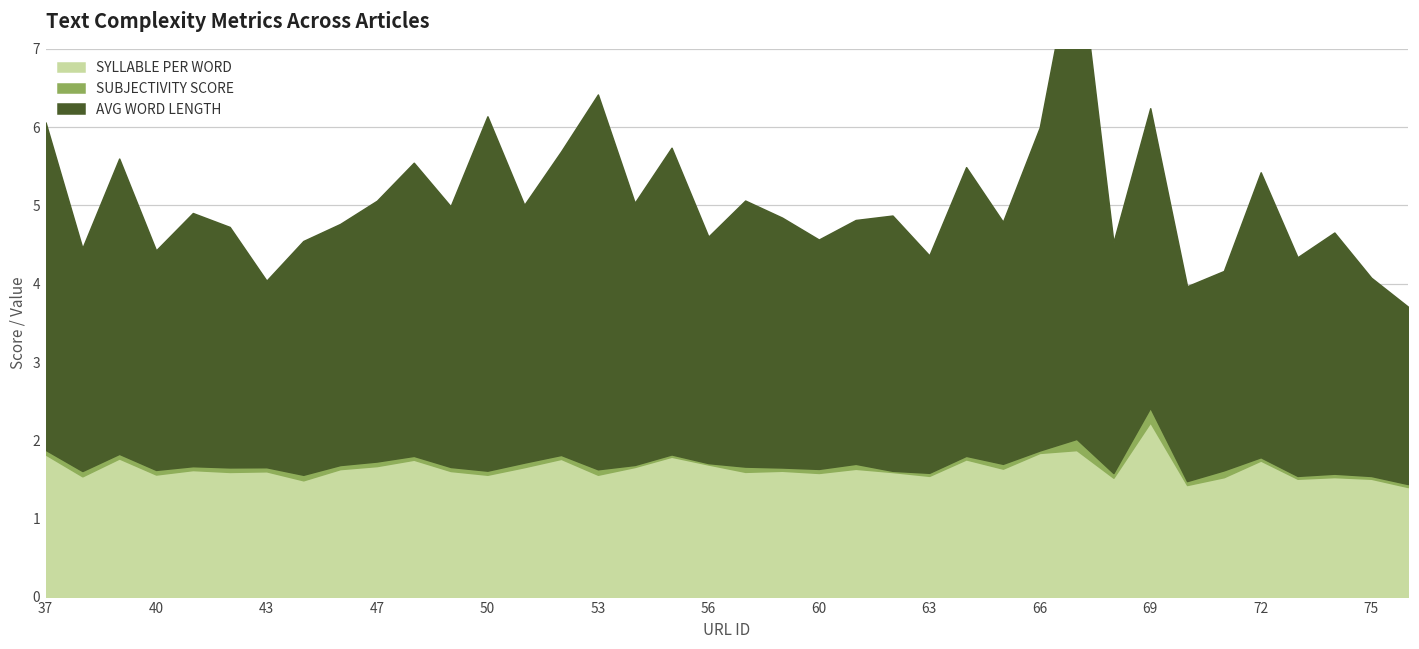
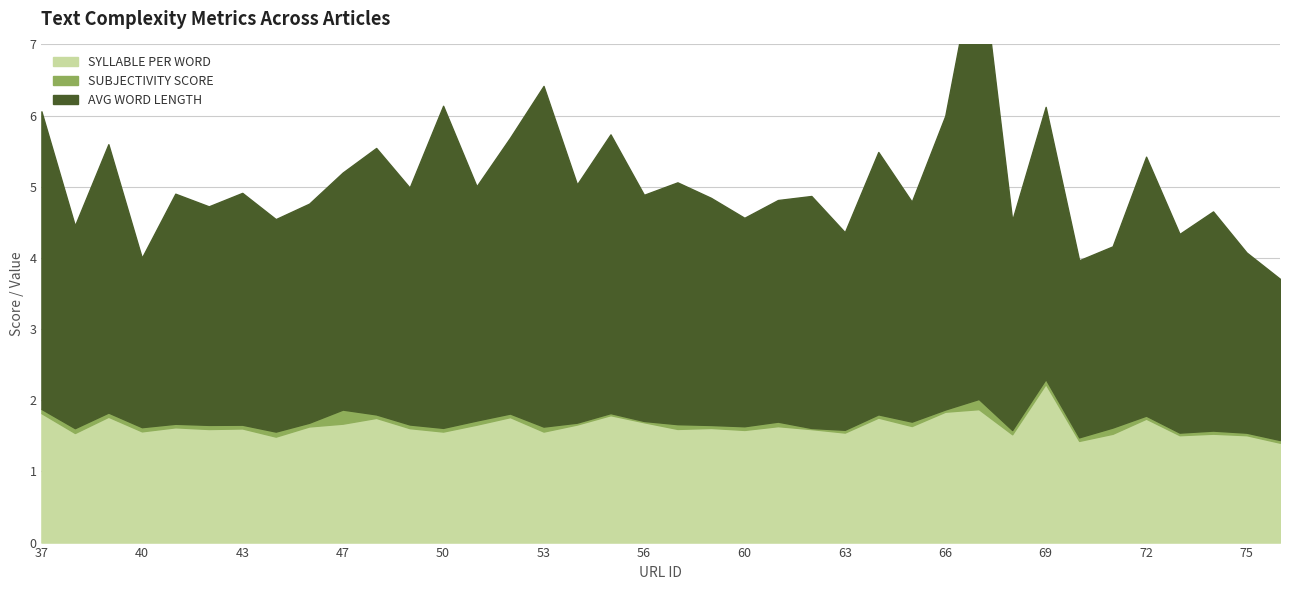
AVG WORD LENGTH, 40: 2.8 -> 2.4
AVG WORD LENGTH, 43: 2.4 -> 3.3
SUBJECTIVITY SCORE, 47: 0.1 -> 0.2
AVG WORD LENGTH, 56: 2.9 -> 3.2
SUBJECTIVITY SCORE, 69: 0.2 -> 0.1
